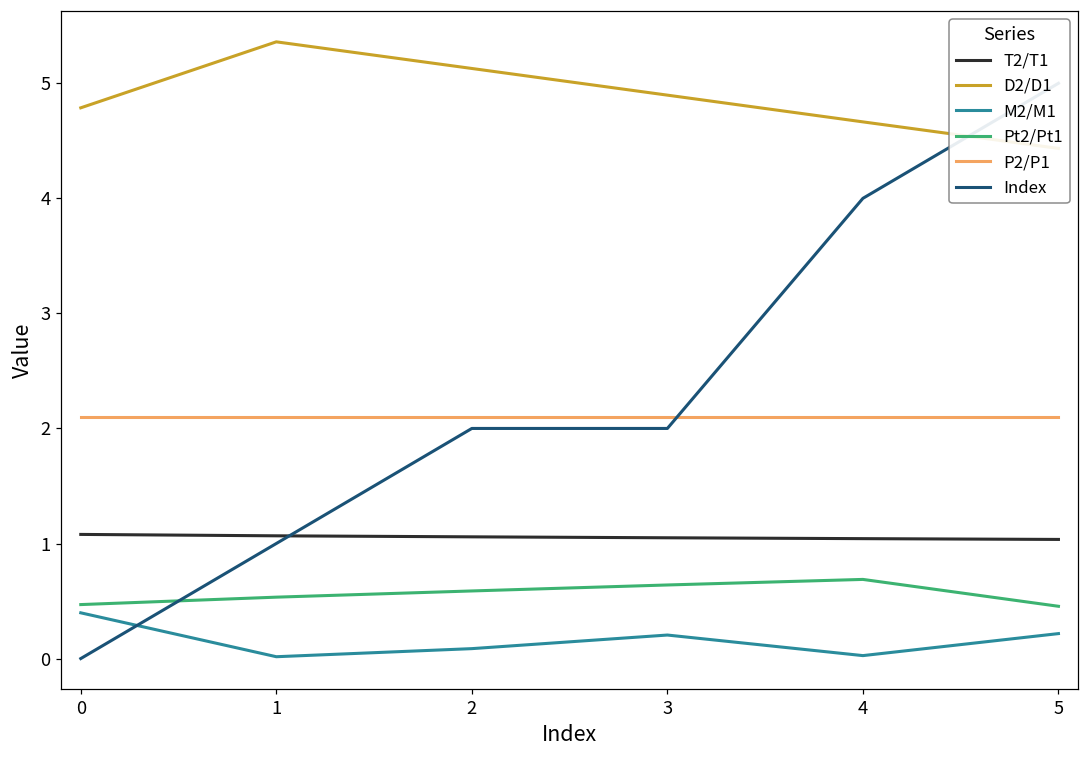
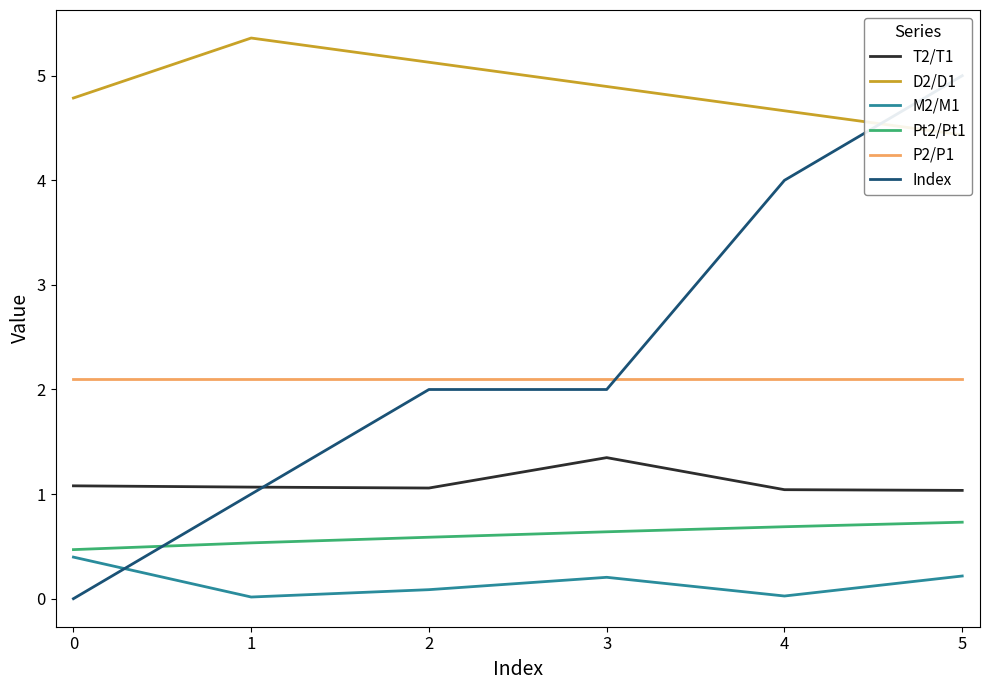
T2/T1, 3: 1.05 -> 1.35
Pt2/Pt1, 5: 0.45 -> 0.73
